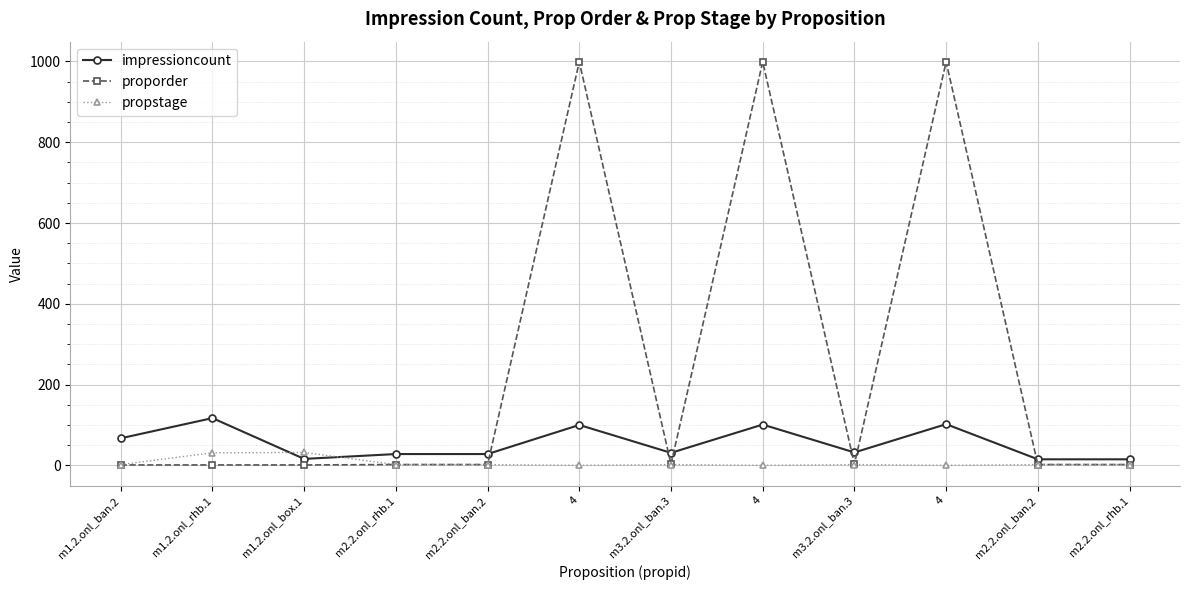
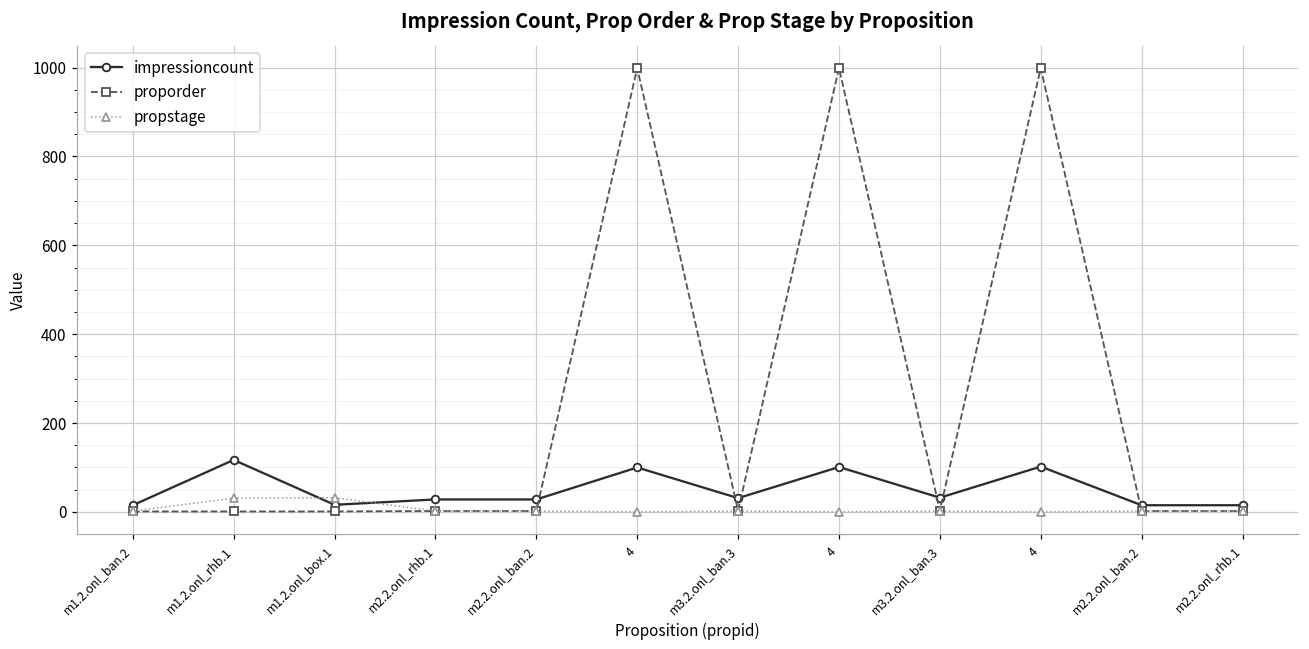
impressioncount, m1.2.onl_ban.2: 70 -> 20
